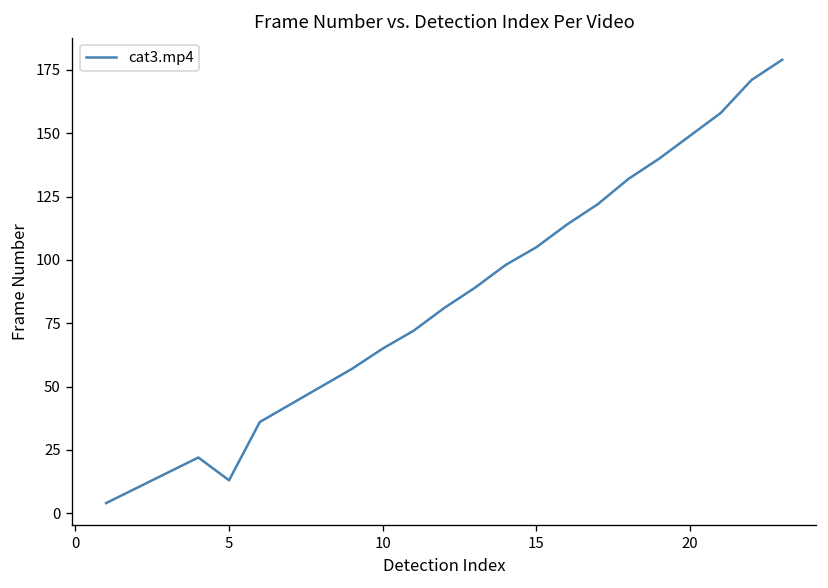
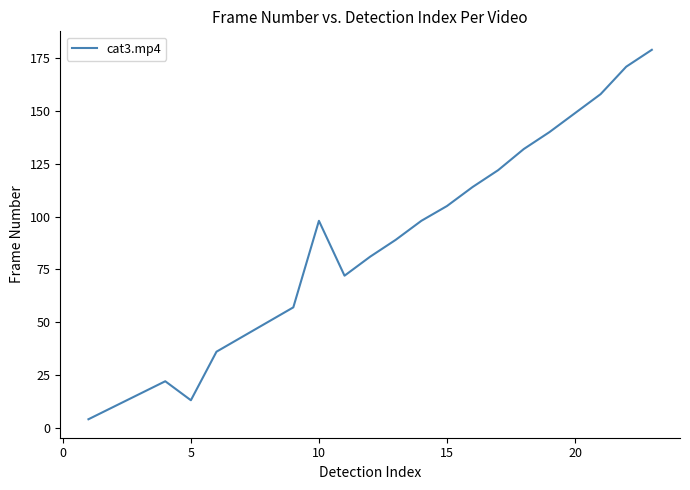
10: 65 -> 98
